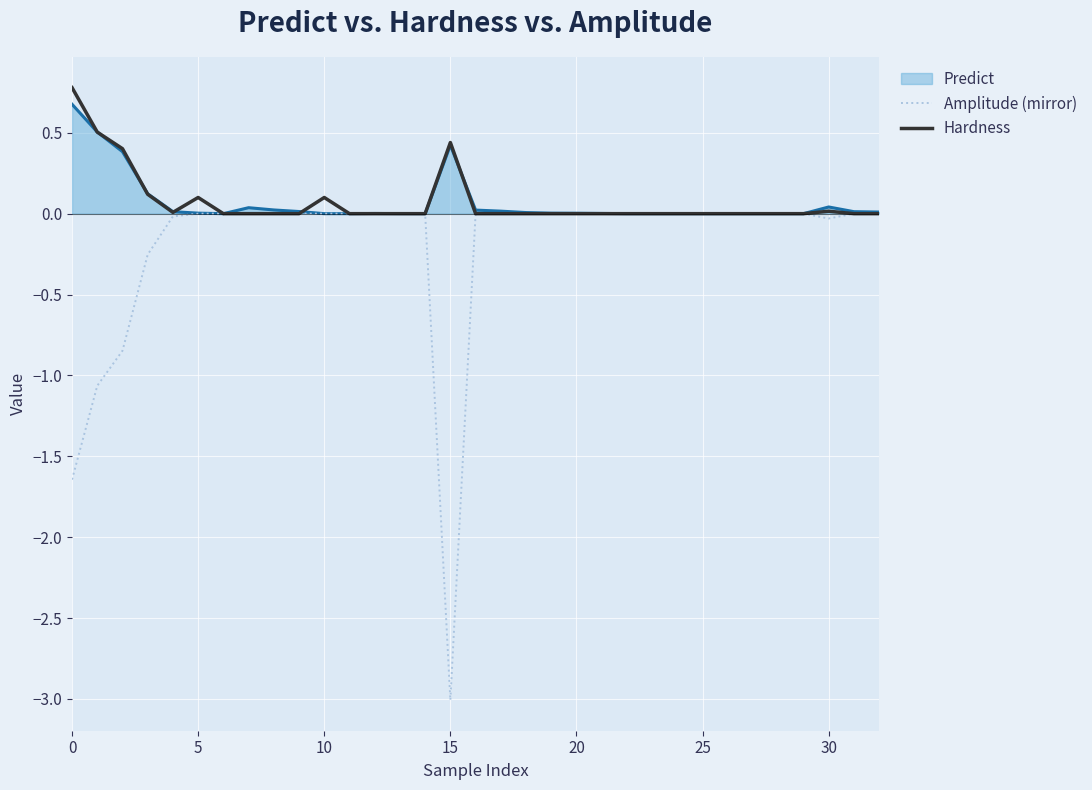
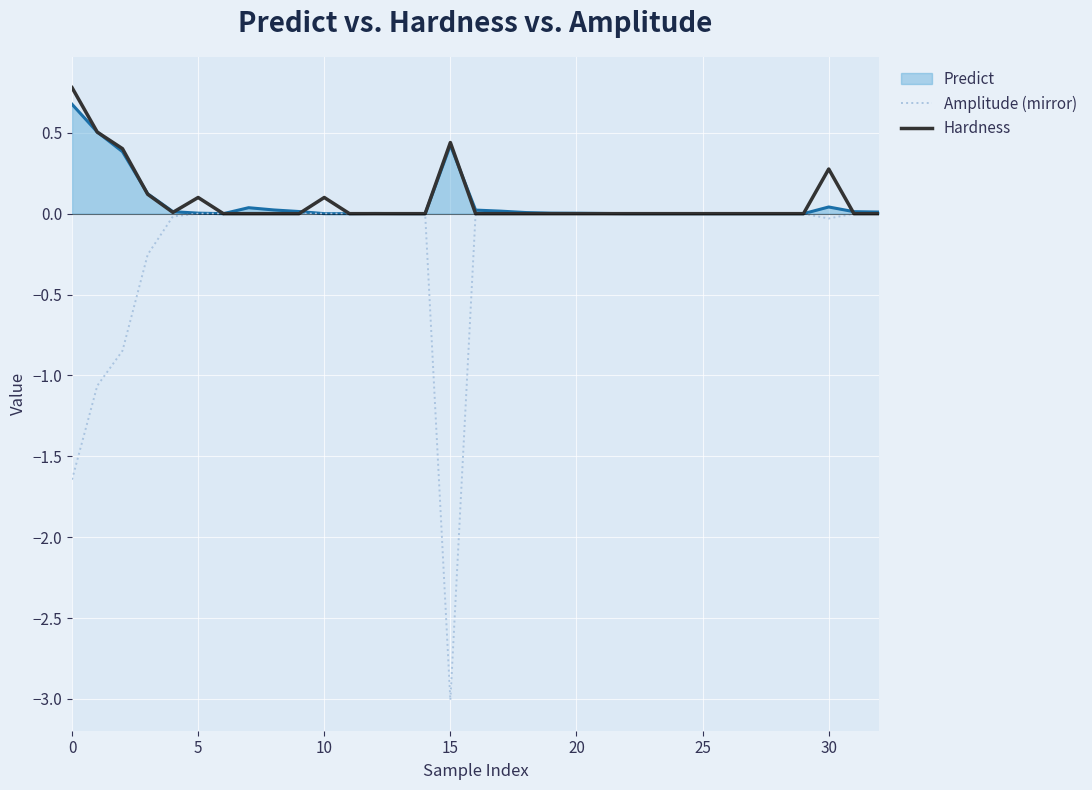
Hardness, 30: 0.02 -> 0.28
